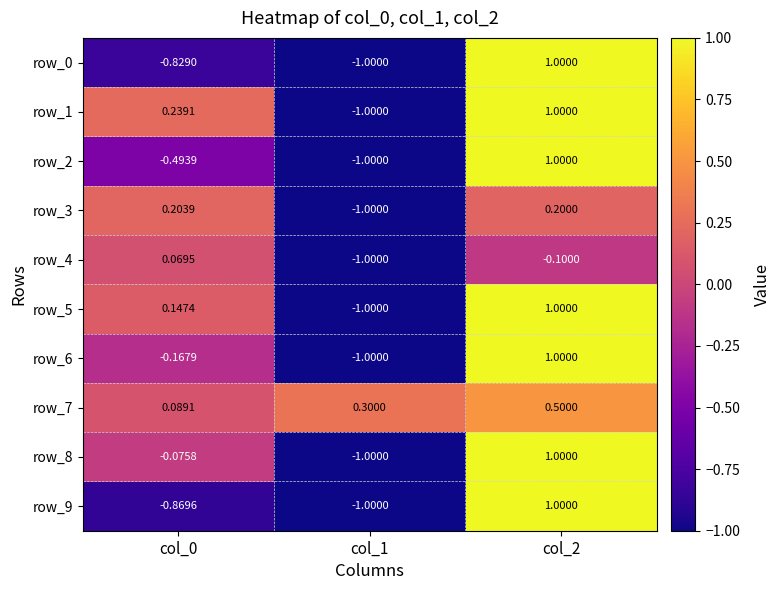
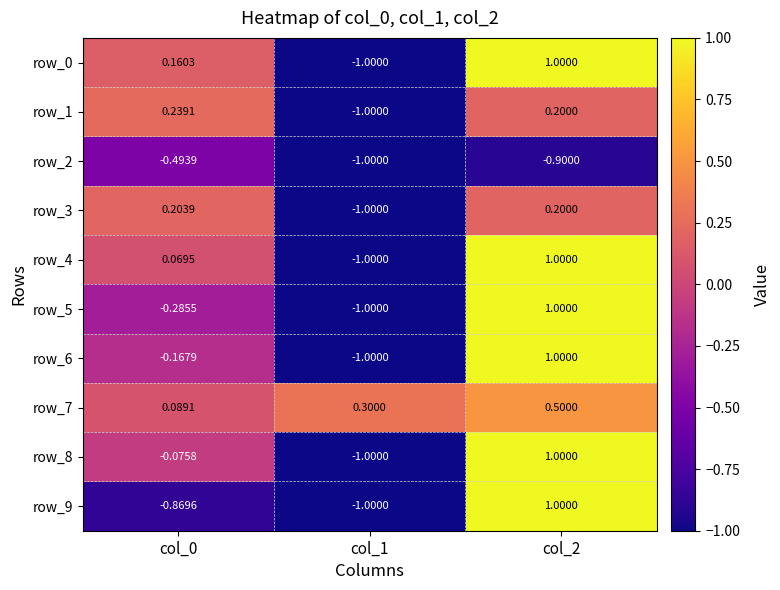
row_0, col_0: -0.8290 -> 0.1603
row_1, col_2: 1.0000 -> 0.2000
row_2, col_2: 1.0000 -> -0.9000
row_4, col_2: -0.1000 -> 1.0000
row_5, col_0: 0.1474 -> -0.2855
